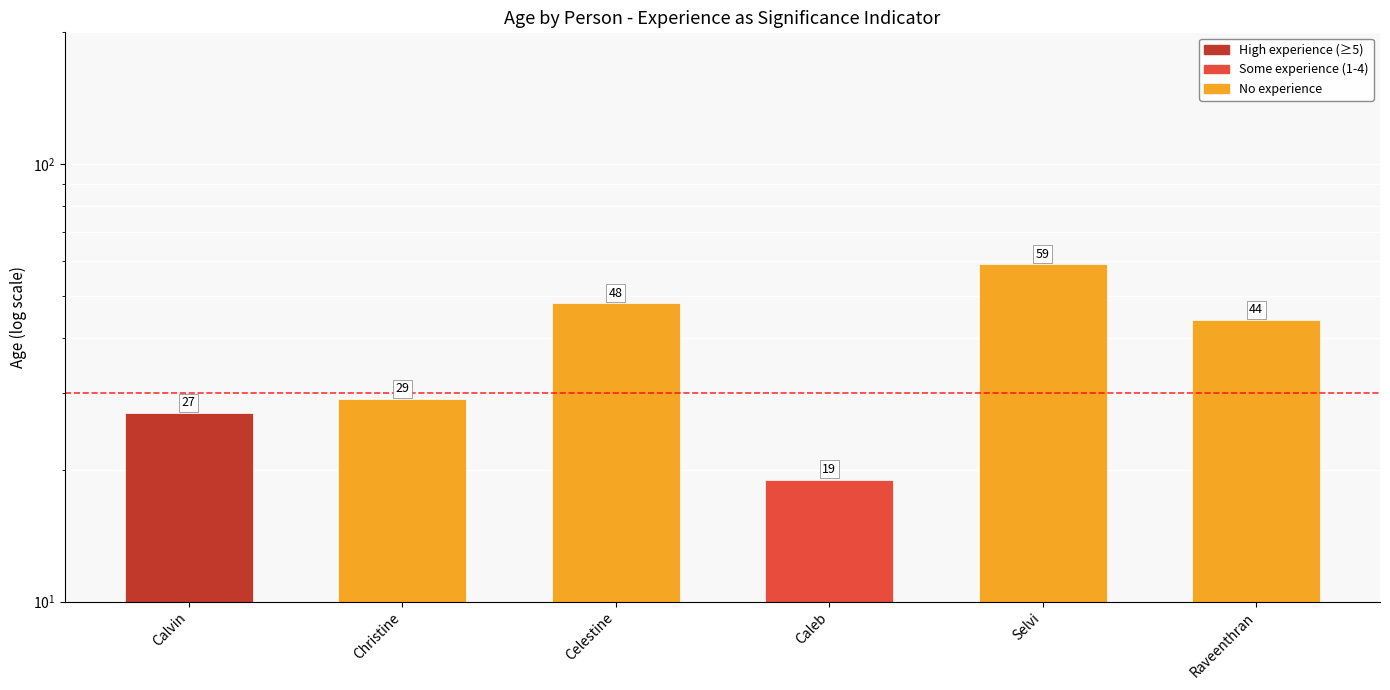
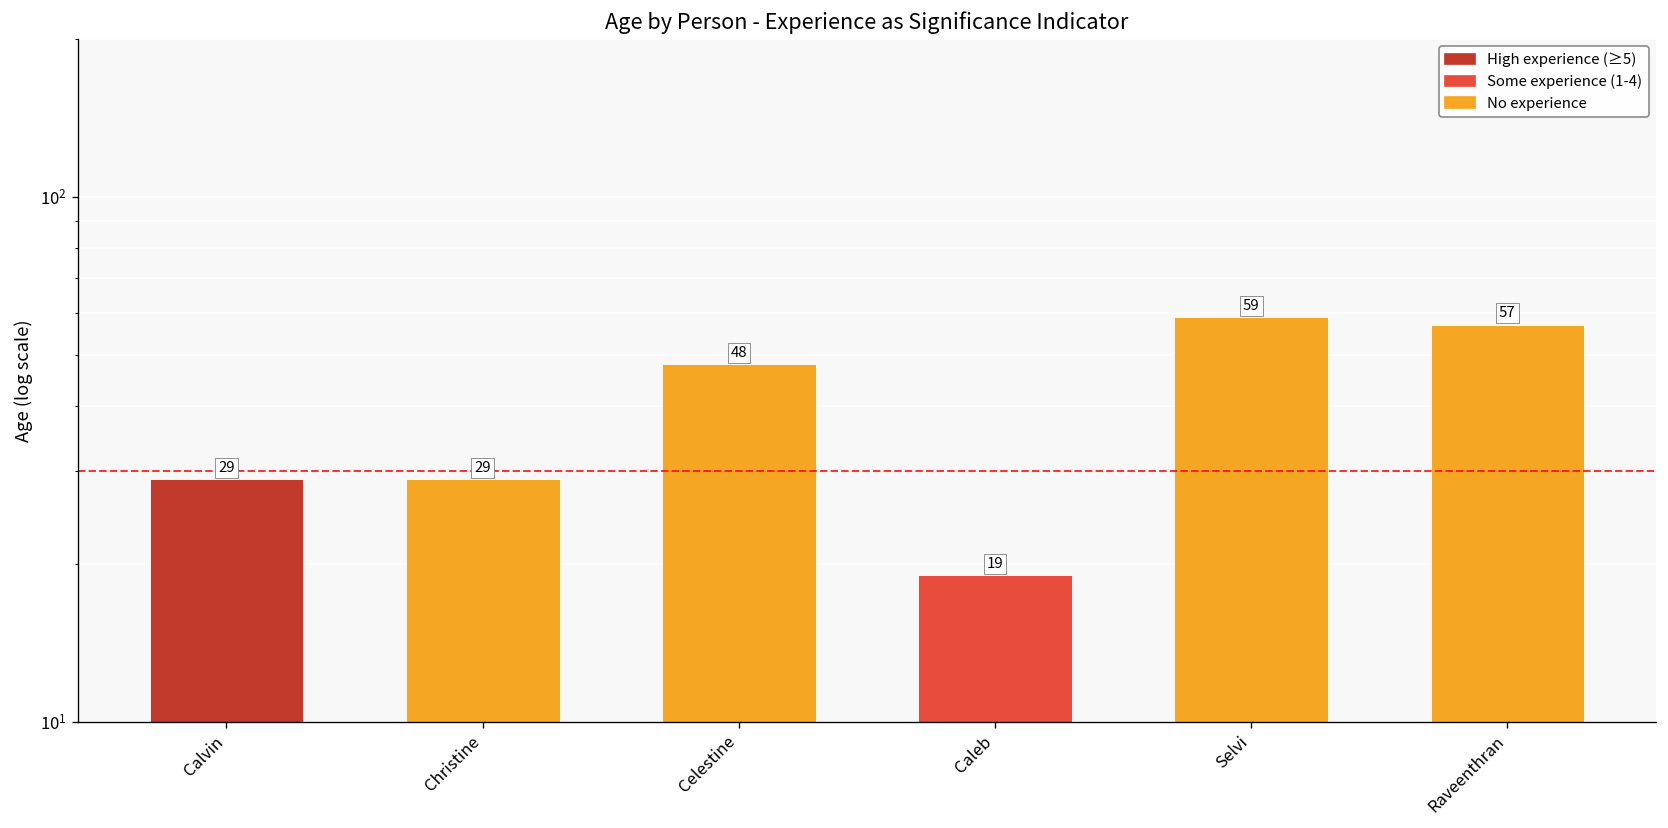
Calvin: 27 -> 29
Raveenthran: 44 -> 57
